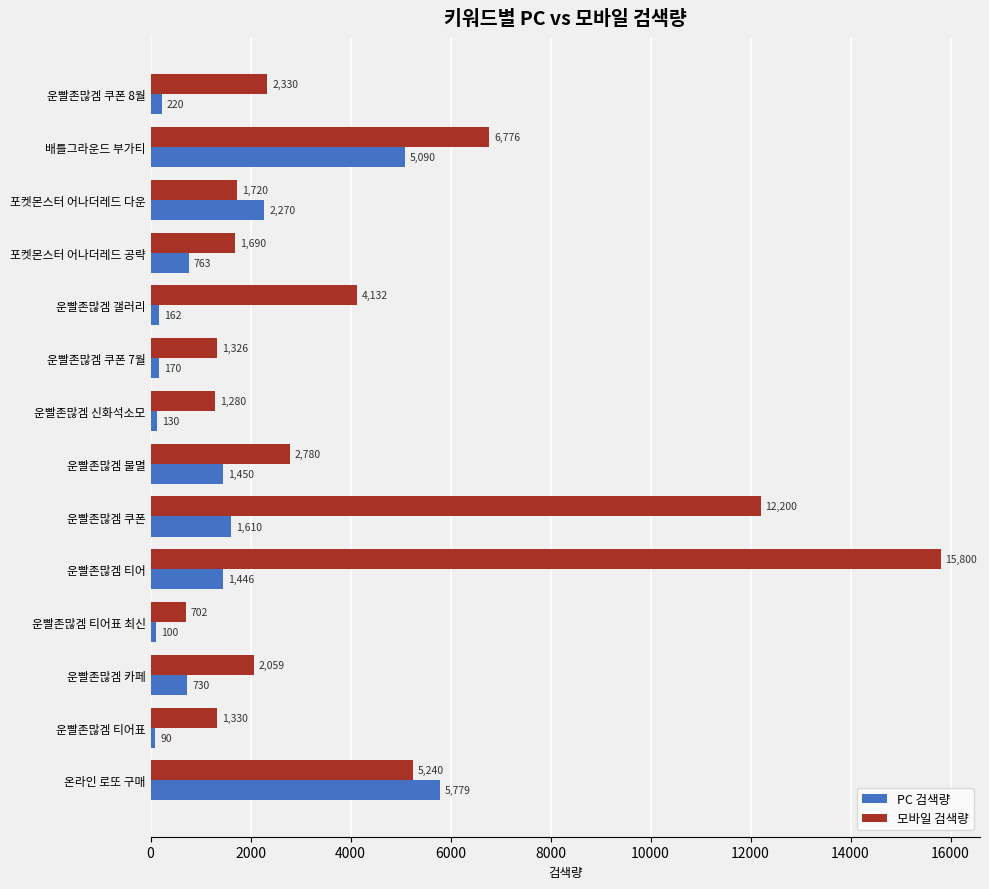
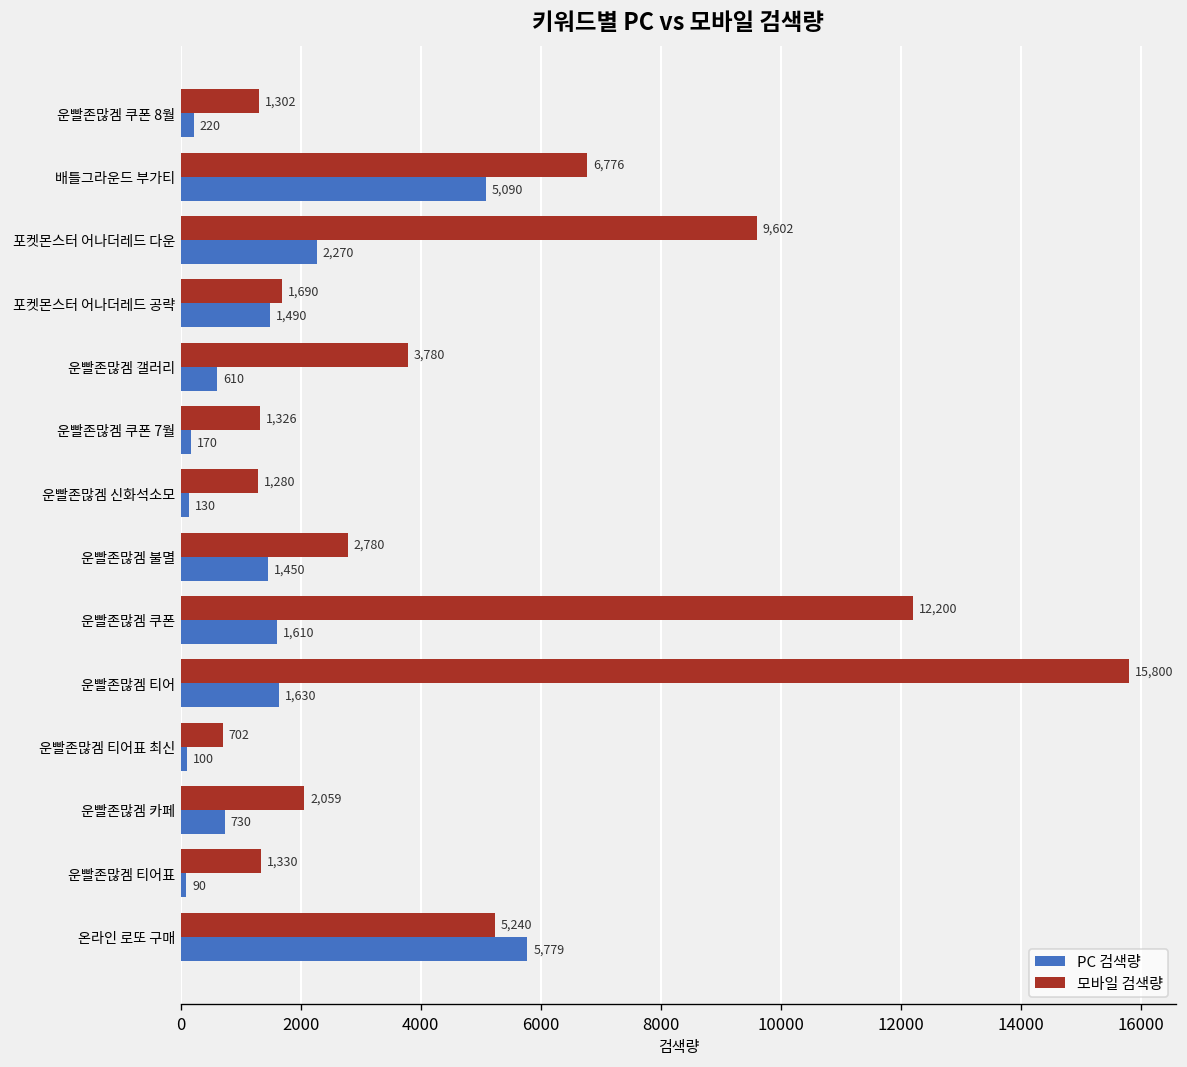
모바일 검색량, 운빨존많겜 쿠폰 8월: 2,330 -> 1,302
모바일 검색량, 포켓몬스터 어나더레드 다운: 1,720 -> 9,602
PC 검색량, 포켓몬스터 어나더레드 공략: 763 -> 1,490
모바일 검색량, 운빨존많겜 갤러리: 4,132 -> 3,780
PC 검색량, 운빨존많겜 갤러리: 162 -> 610
PC 검색량, 운빨존많겜 티어: 1,446 -> 1,630
